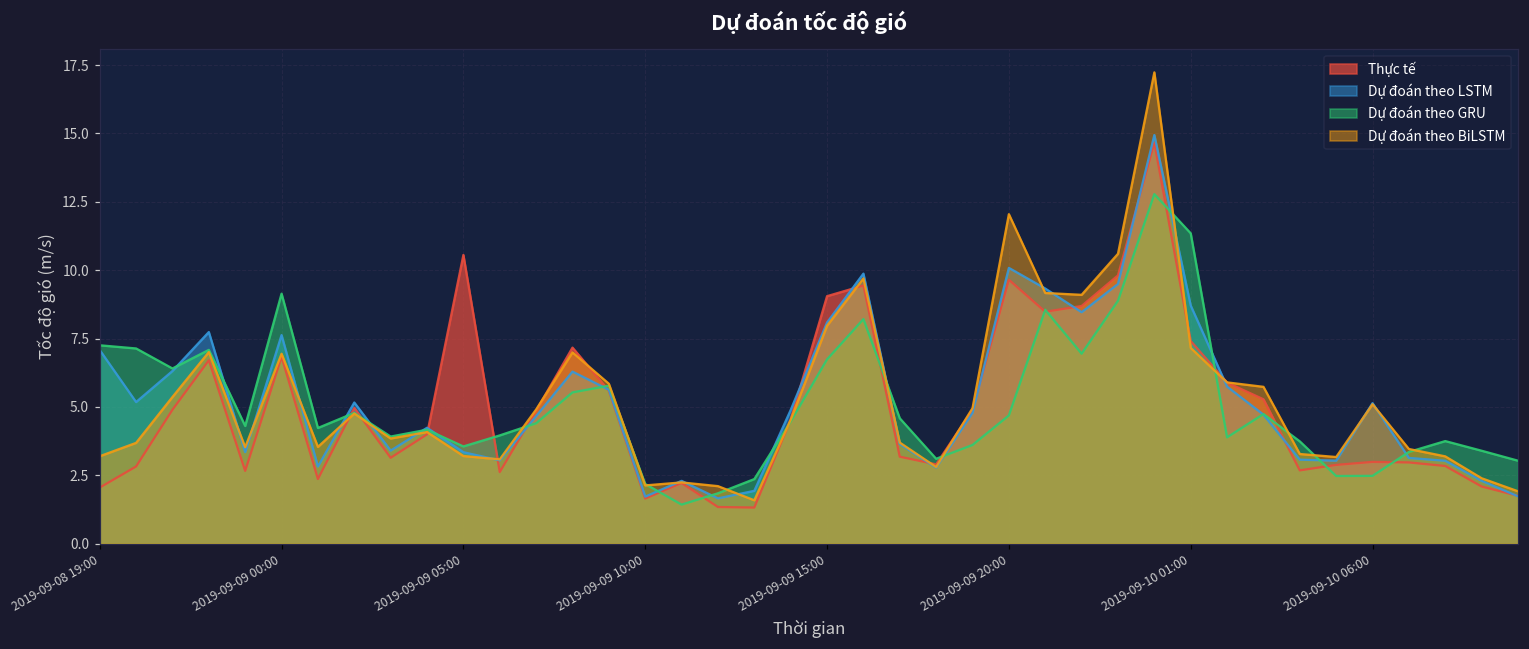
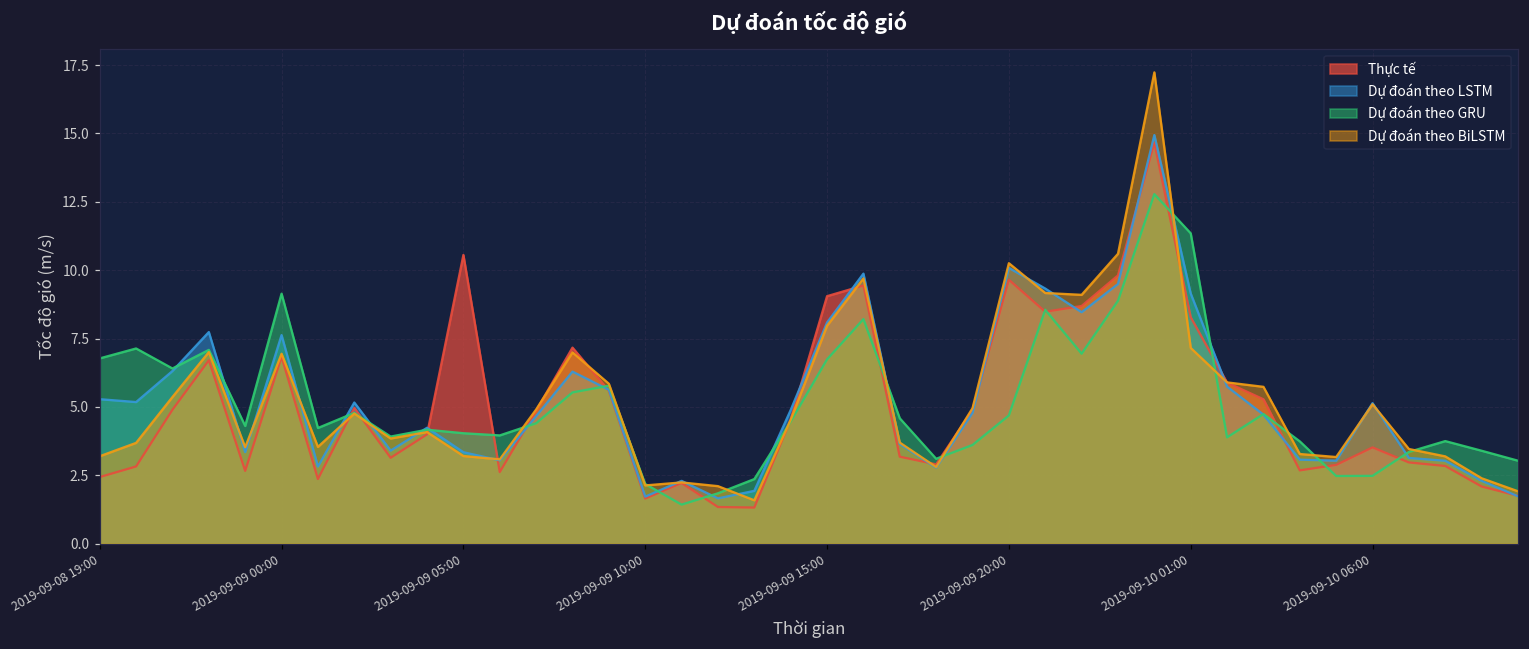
Thực tế, 2019-09-08 19:00: 2.1 -> 2.4
Dự đoán theo LSTM, 2019-09-08 19:00: 7.1 -> 5.3
Dự đoán theo GRU, 2019-09-08 19:00: 7.3 -> 6.8
Dự đoán theo GRU, 2019-09-09 05:00: 3.6 -> 4.0
Dự đoán theo BiLSTM, 2019-09-09 20:00: 12.0 -> 10.3
Thực tế, 2019-09-10 01:00: 7.4 -> 8.3
Dự đoán theo LSTM, 2019-09-10 01:00: 8.7 -> 9.1
Thực tế, 2019-09-10 06:00: 3.0 -> 3.5
